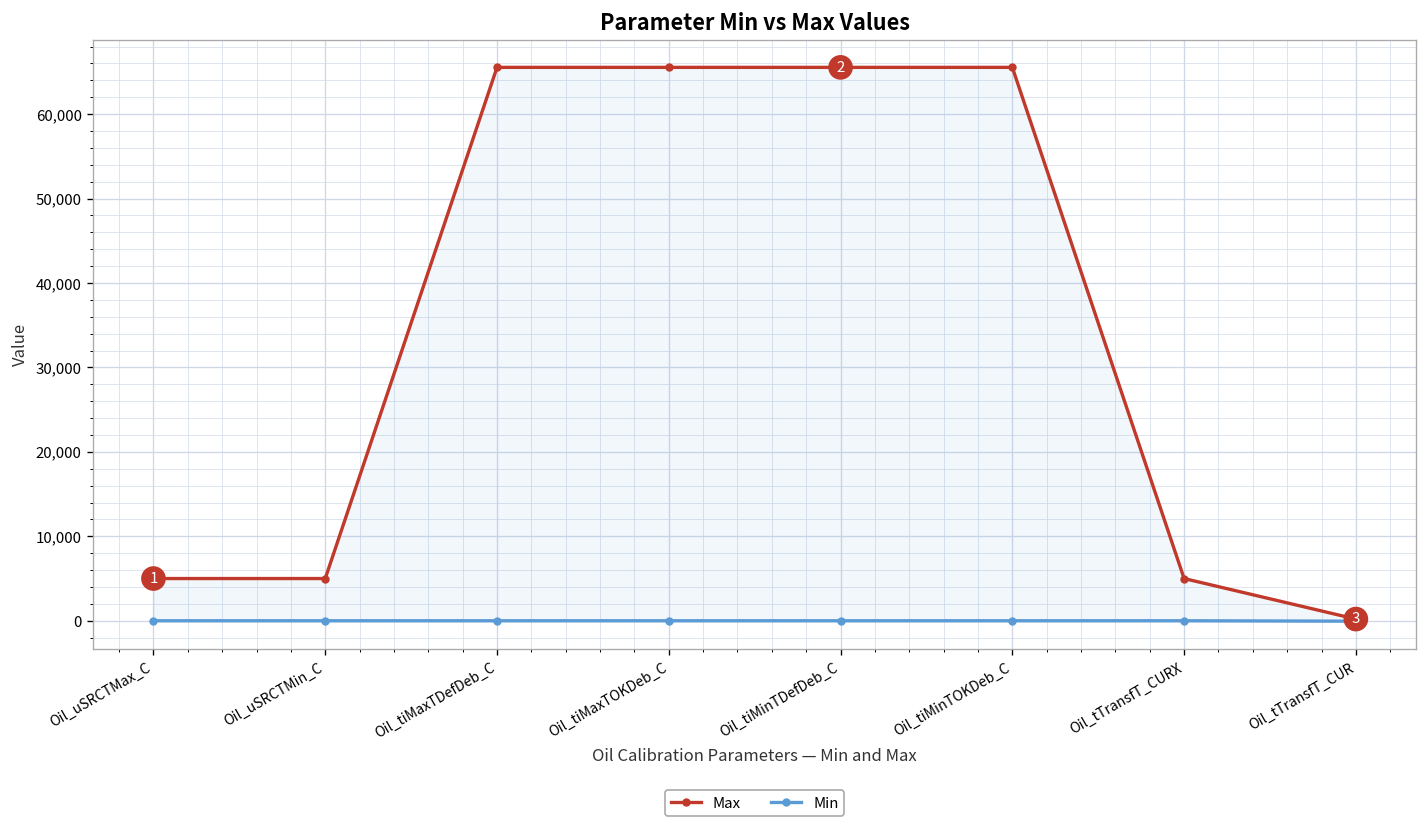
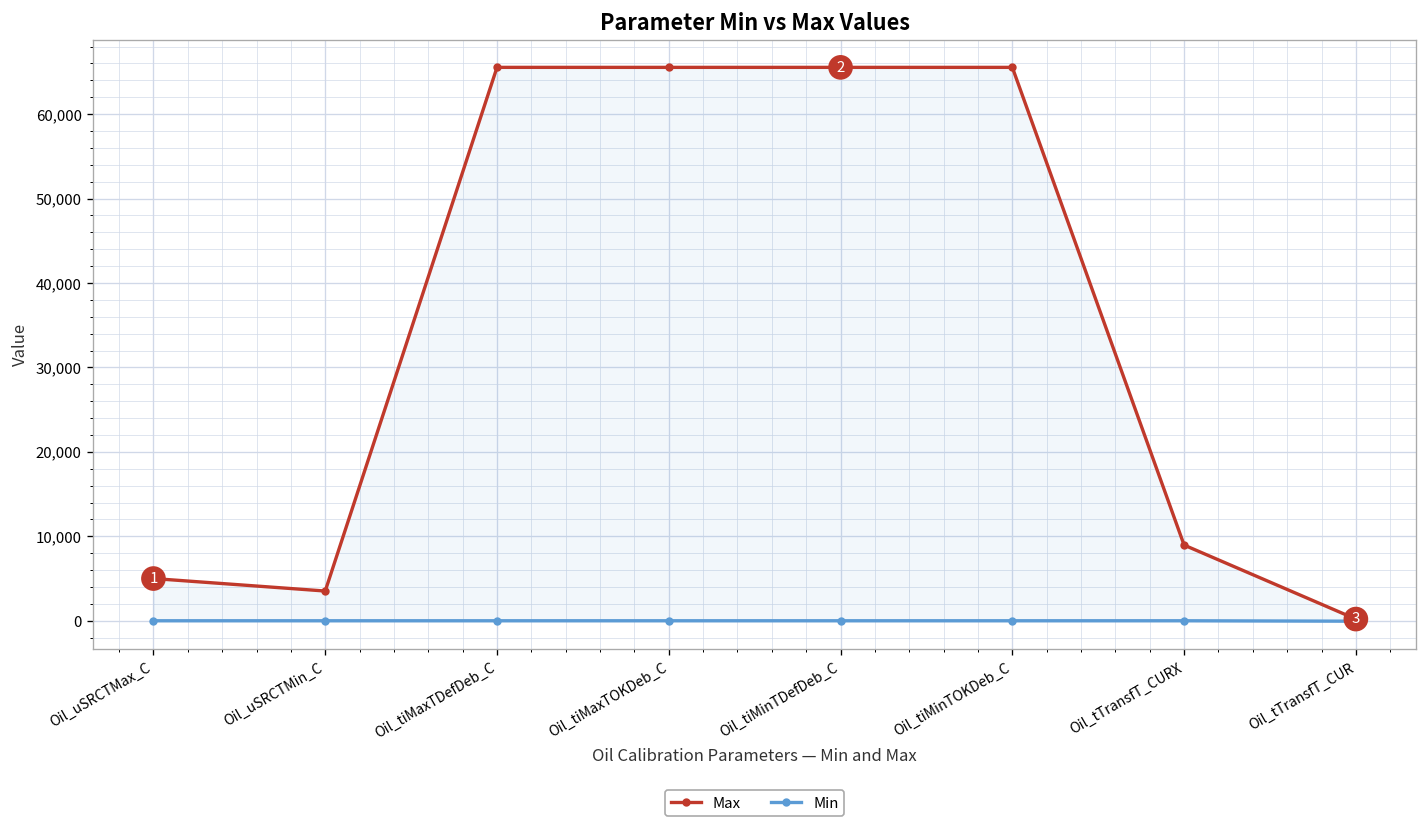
Max, Oil_uSRCTMin_C: 5,000 -> 4,000
Max, Oil_tTransfT_CURX: 5,000 -> 9,000
